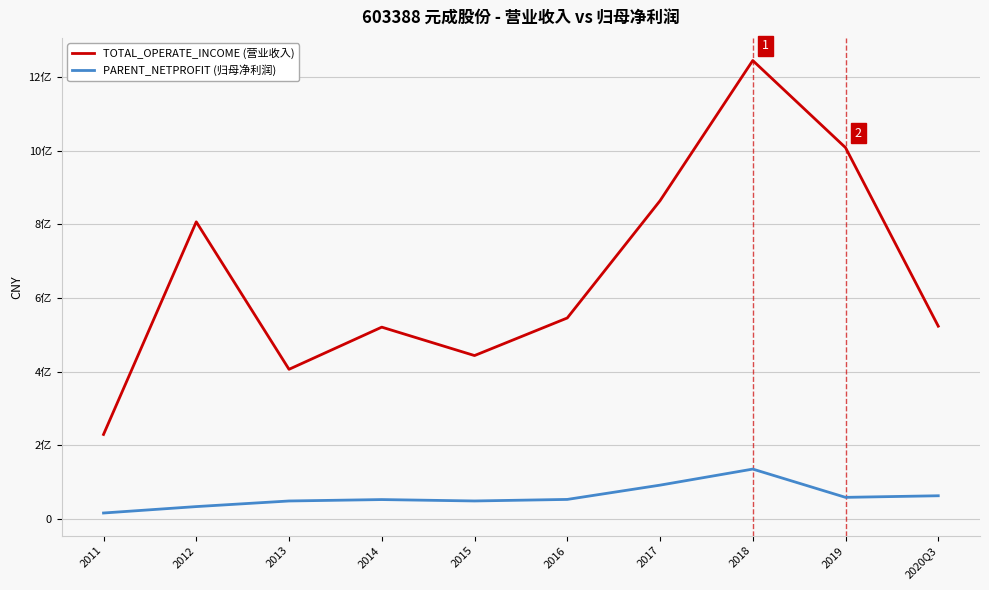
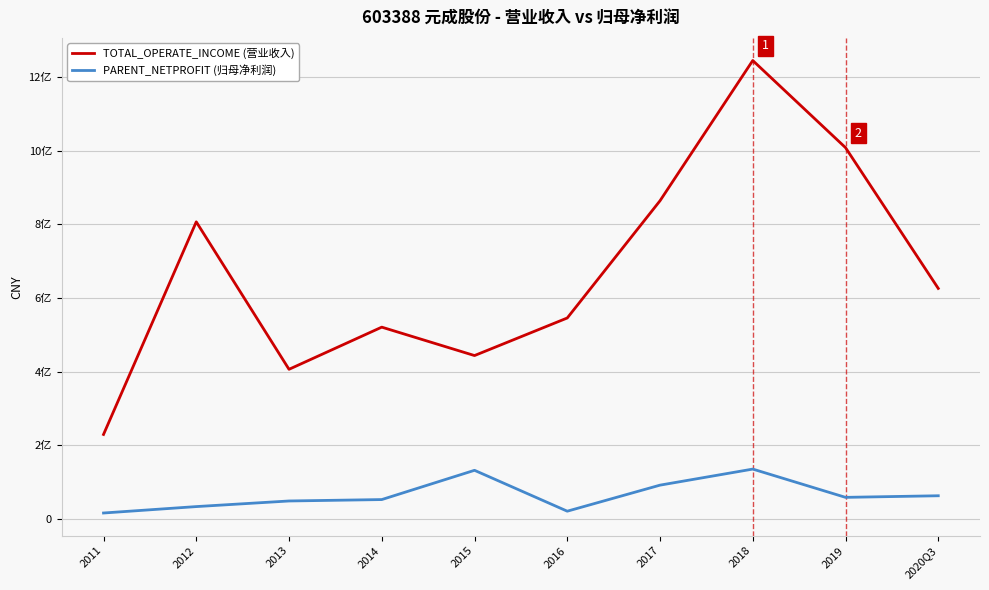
PARENT_NETPROFIT (归母净利润), 2015: 0.5亿 -> 1.3亿
PARENT_NETPROFIT (归母净利润), 2016: 0.5亿 -> 0.2亿
TOTAL_OPERATE_INCOME (营业收入), 2020Q3: 5.2亿 -> 6.3亿
